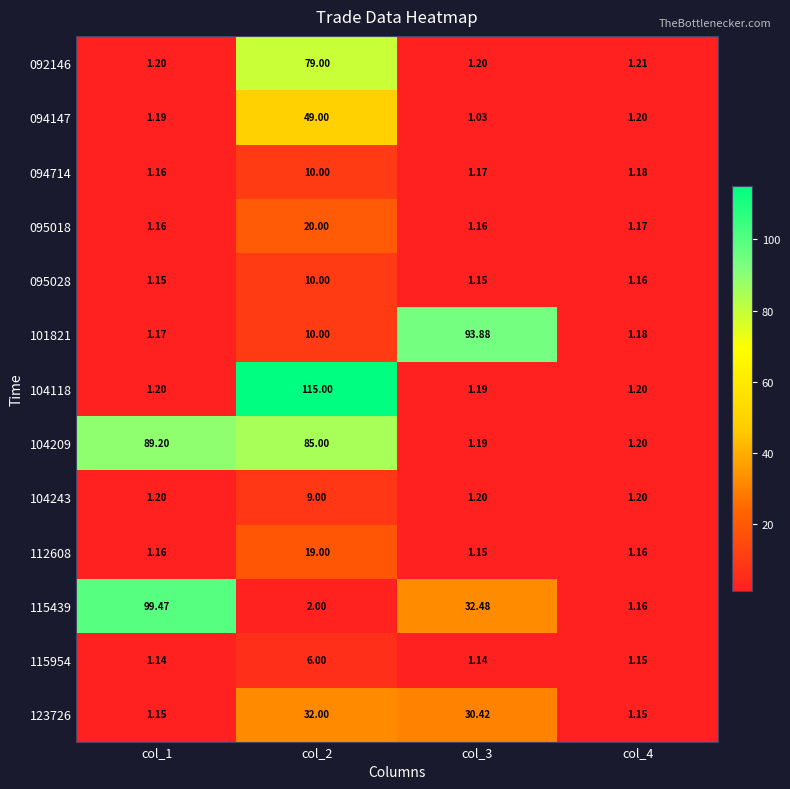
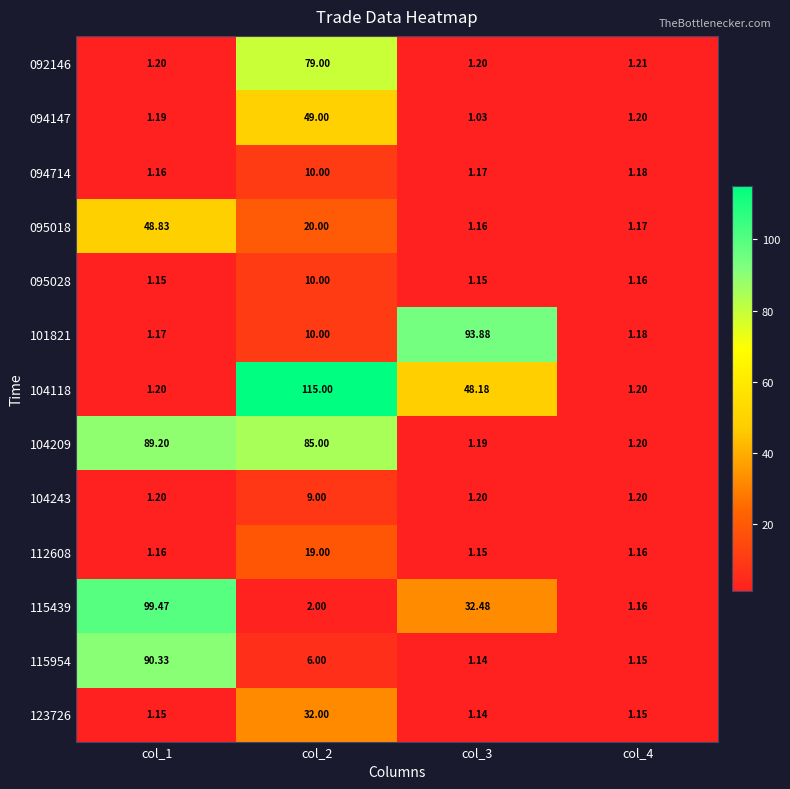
095018, col_1: 1.16 -> 48.83
104118, col_3: 1.19 -> 48.18
115954, col_1: 1.14 -> 90.33
123726, col_3: 30.42 -> 1.14
